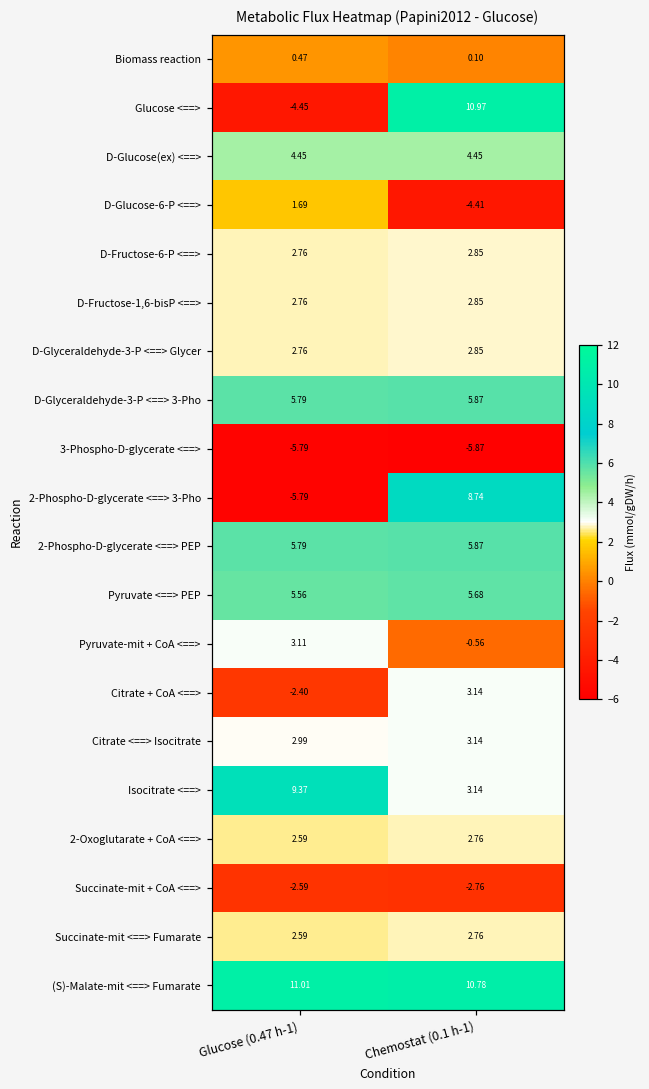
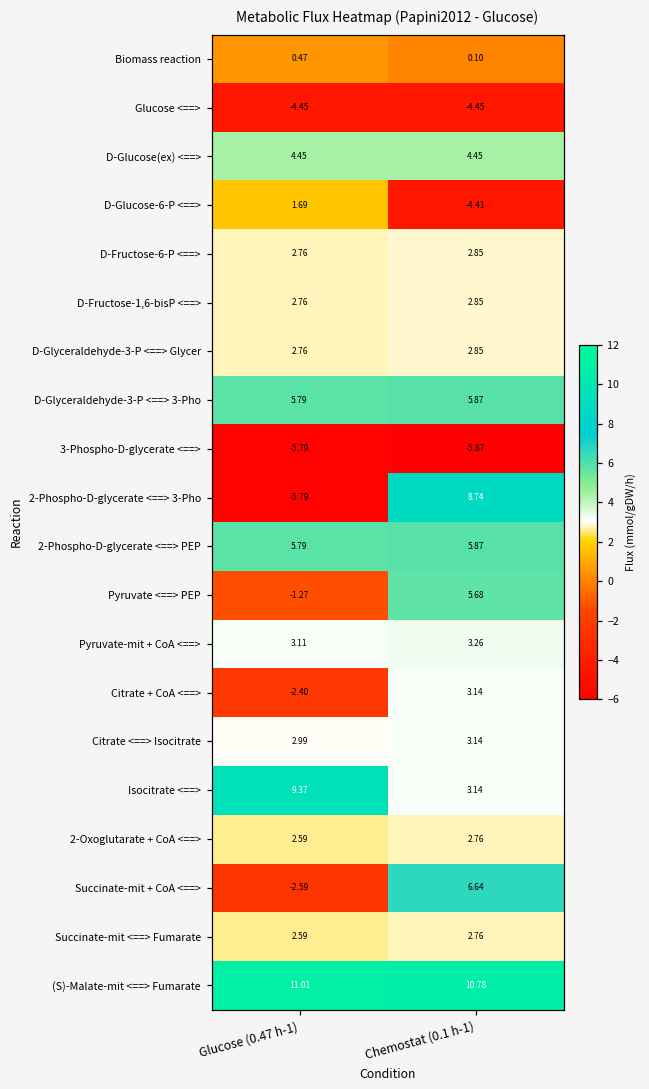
Glucose <==>, Chemostat (0.1 h-1): 10.97 -> -4.45
Pyruvate <==> PEP, Glucose (0.47 h-1): 5.56 -> -1.27
Pyruvate-mit + CoA <==>, Chemostat (0.1 h-1): -0.56 -> 3.26
Succinate-mit + CoA <==>, Chemostat (0.1 h-1): -2.76 -> 6.64
